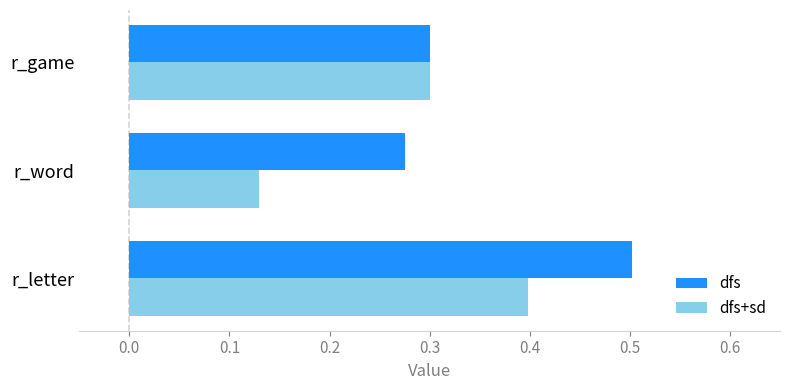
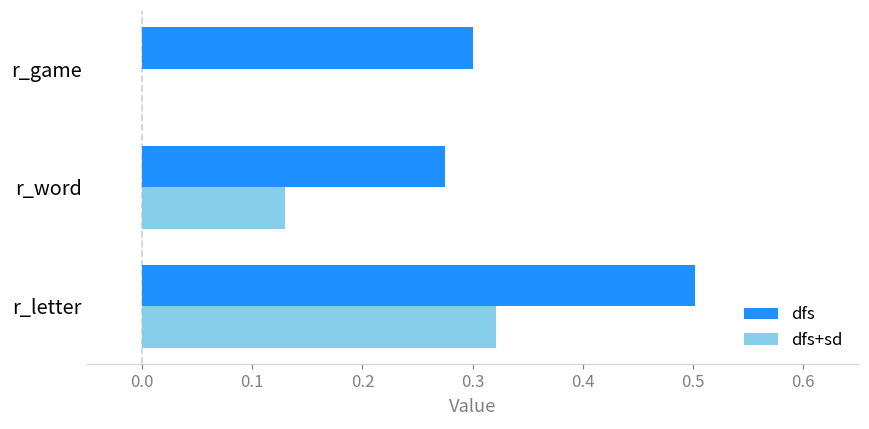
dfs+sd, r_game: 0.3 -> 0.0
dfs+sd, r_letter: 0.398 -> 0.321
